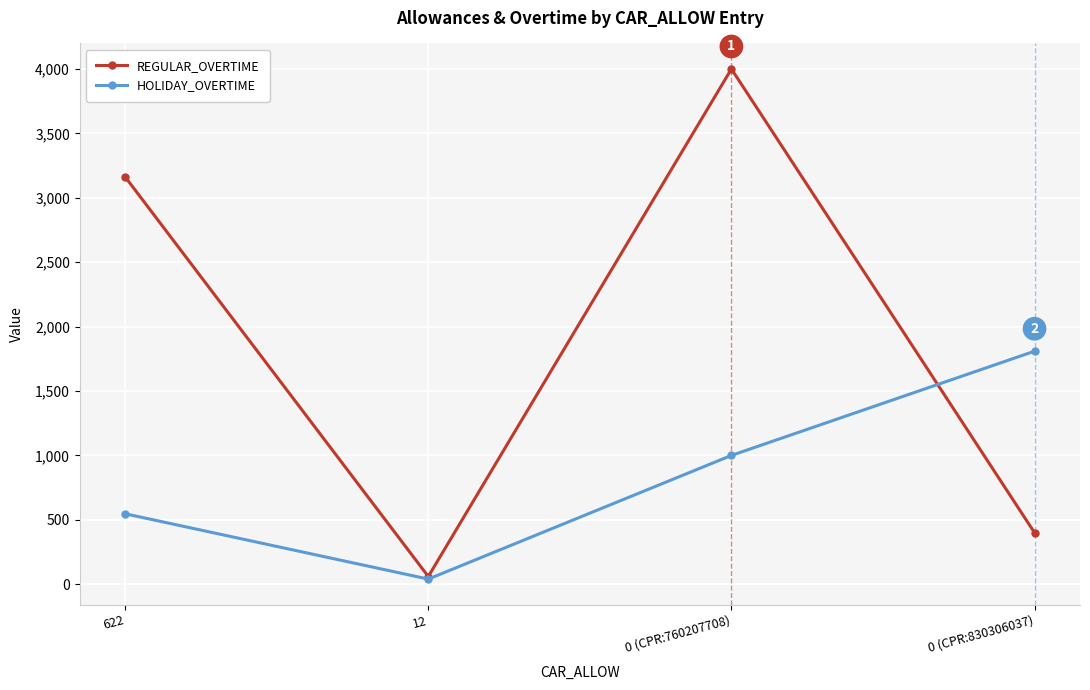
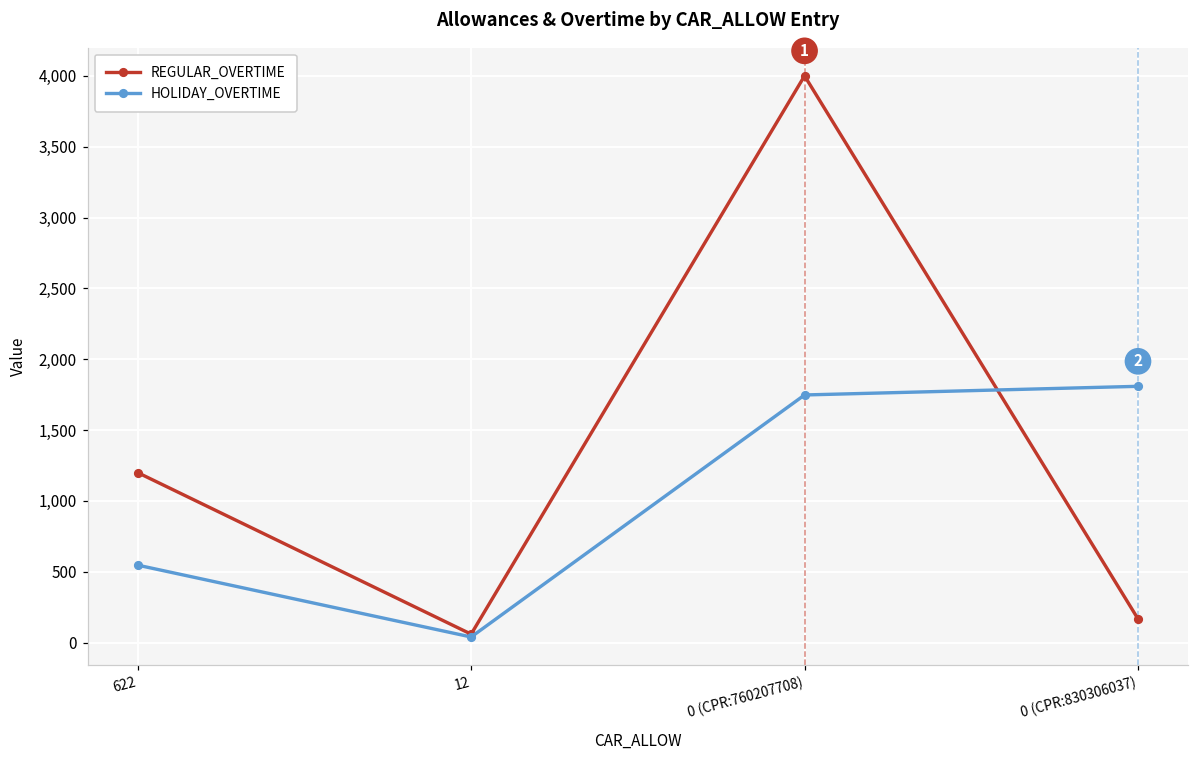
REGULAR_OVERTIME, 622: 3,160 -> 1,200
HOLIDAY_OVERTIME, 0 (CPR:760207708): 1,000 -> 1,750
REGULAR_OVERTIME, 0 (CPR:830306037): 400 -> 170
